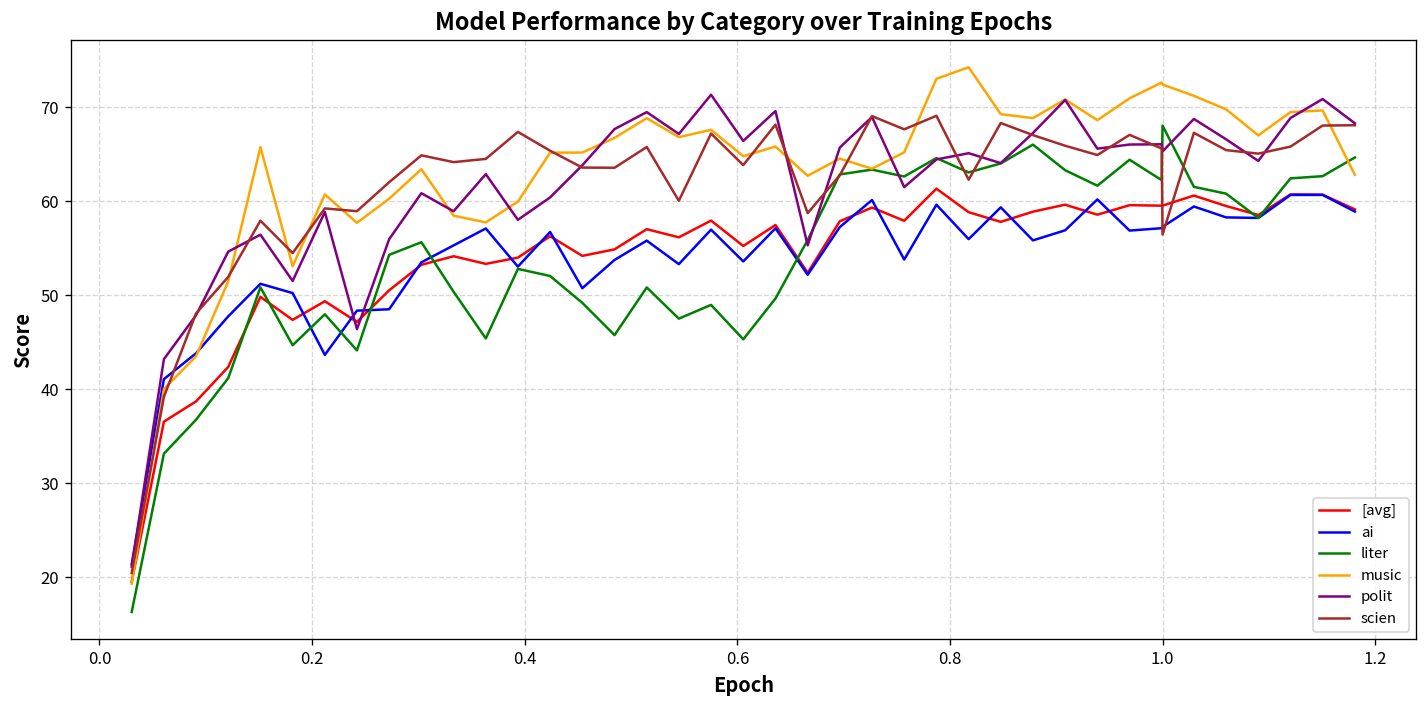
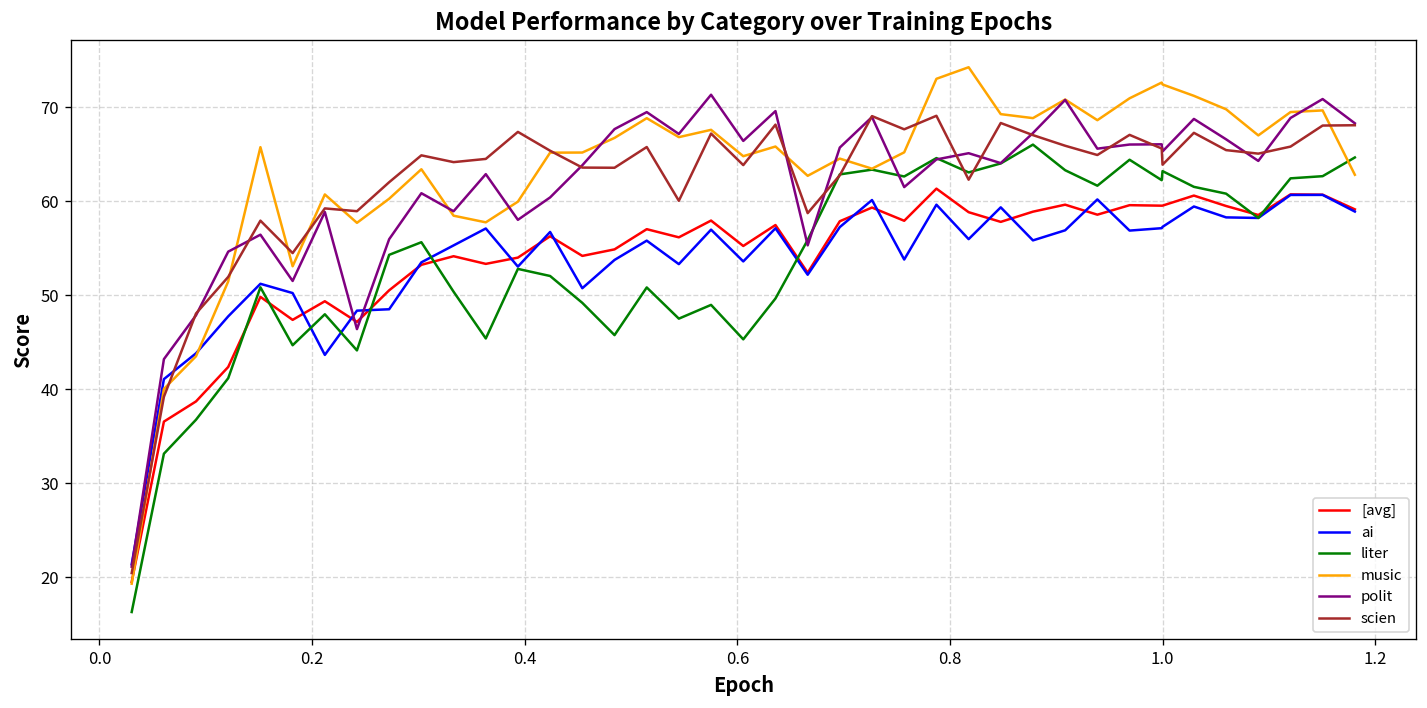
liter, 1.0: 68 -> 63
scien, 1.0: 56 -> 64
